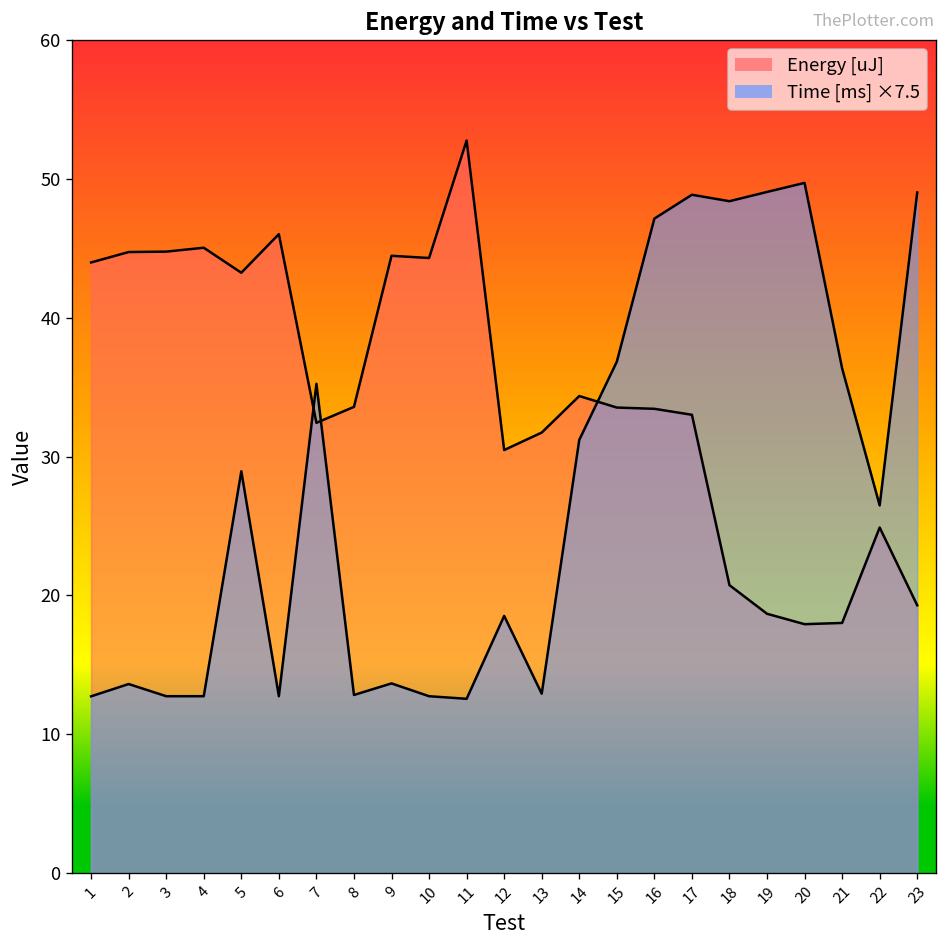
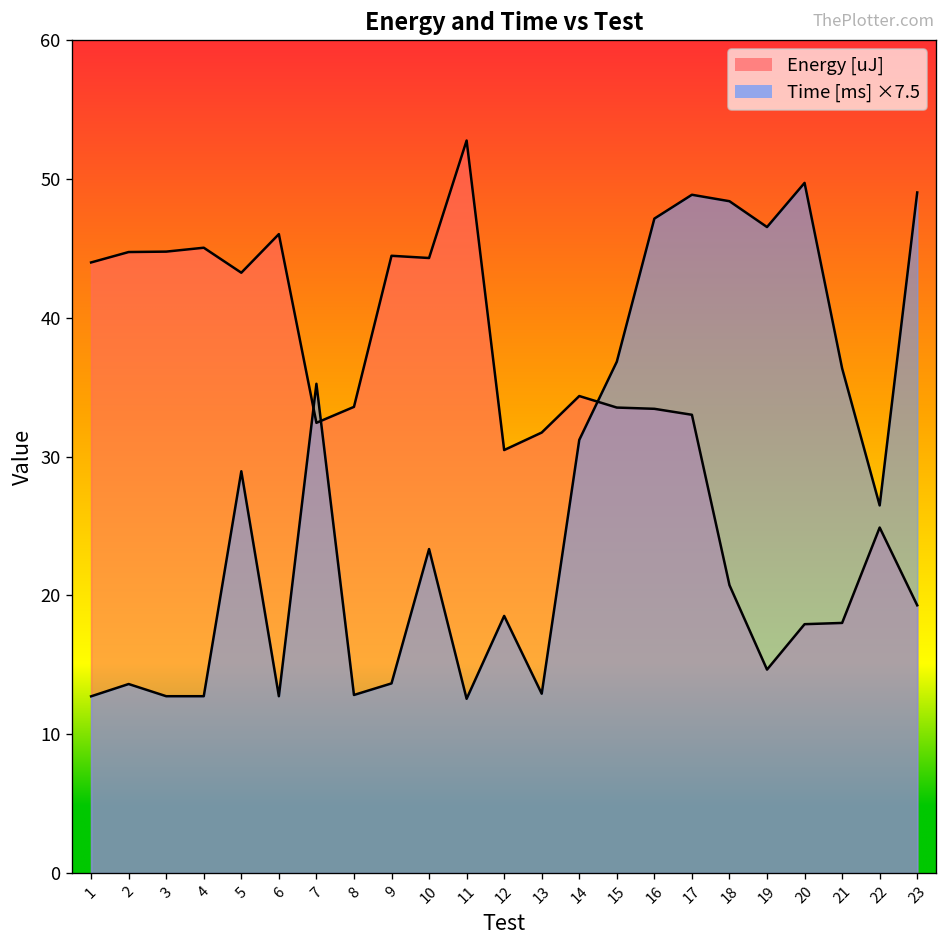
Time [ms] ×7.5, 10: 12.7 -> 23.3
Energy [uJ], 19: 18.7 -> 14.7
Time [ms] ×7.5, 19: 49.1 -> 46.5
